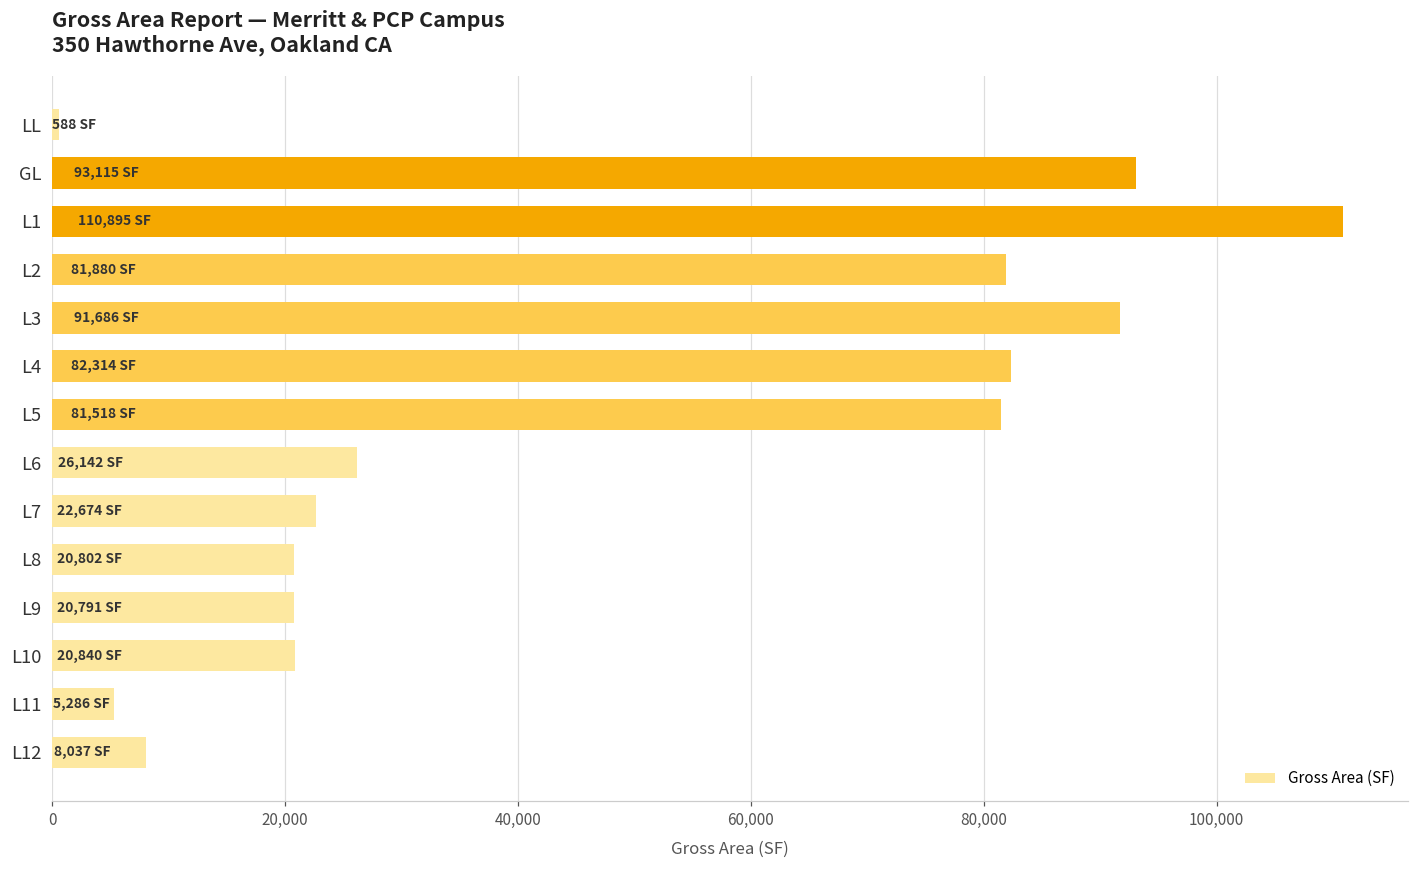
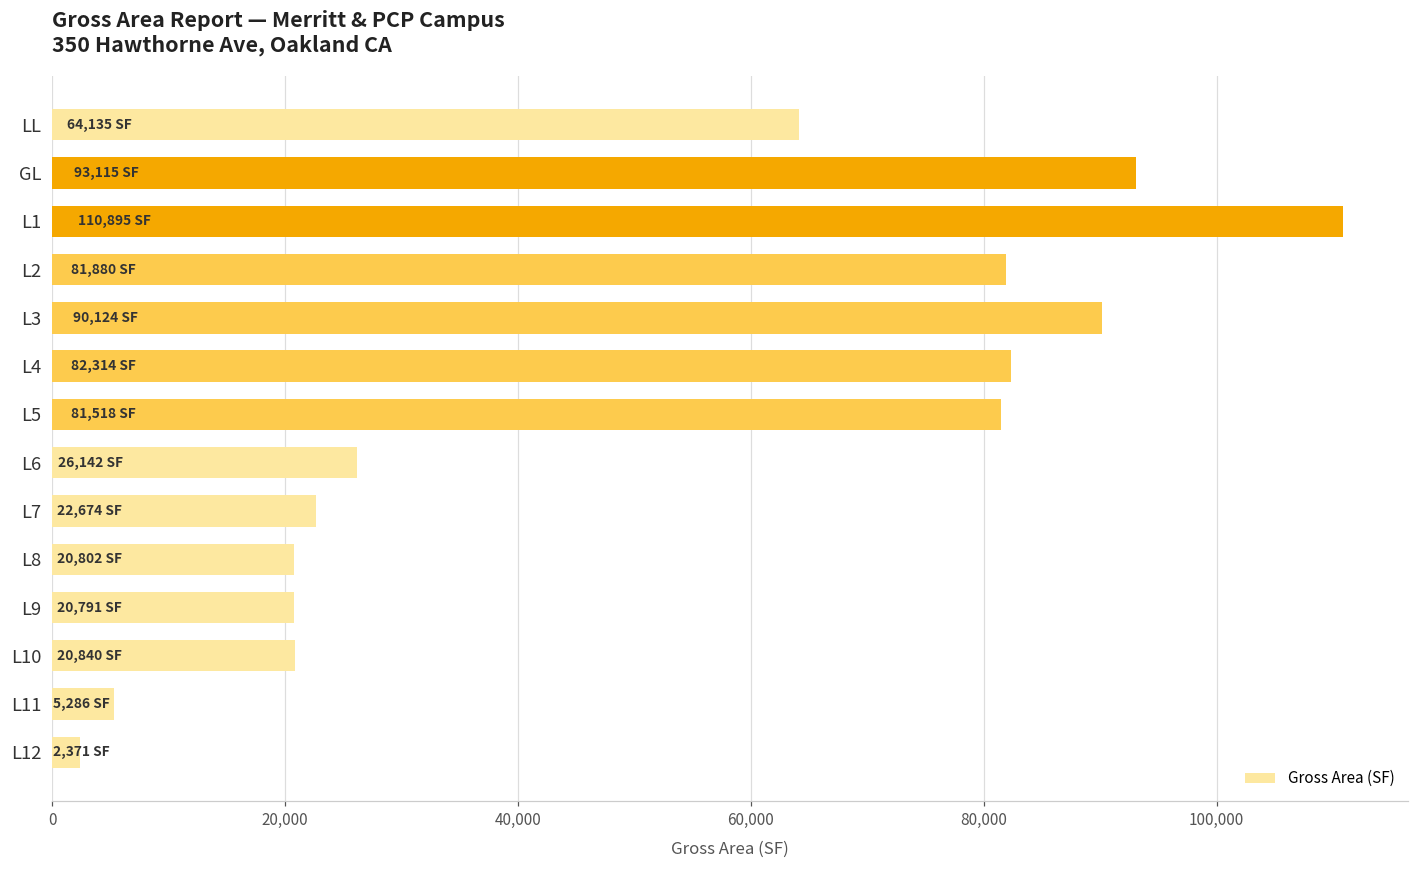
LL: 588 -> 64,135
L3: 91,686 -> 90,124
L12: 8,037 -> 2,371
